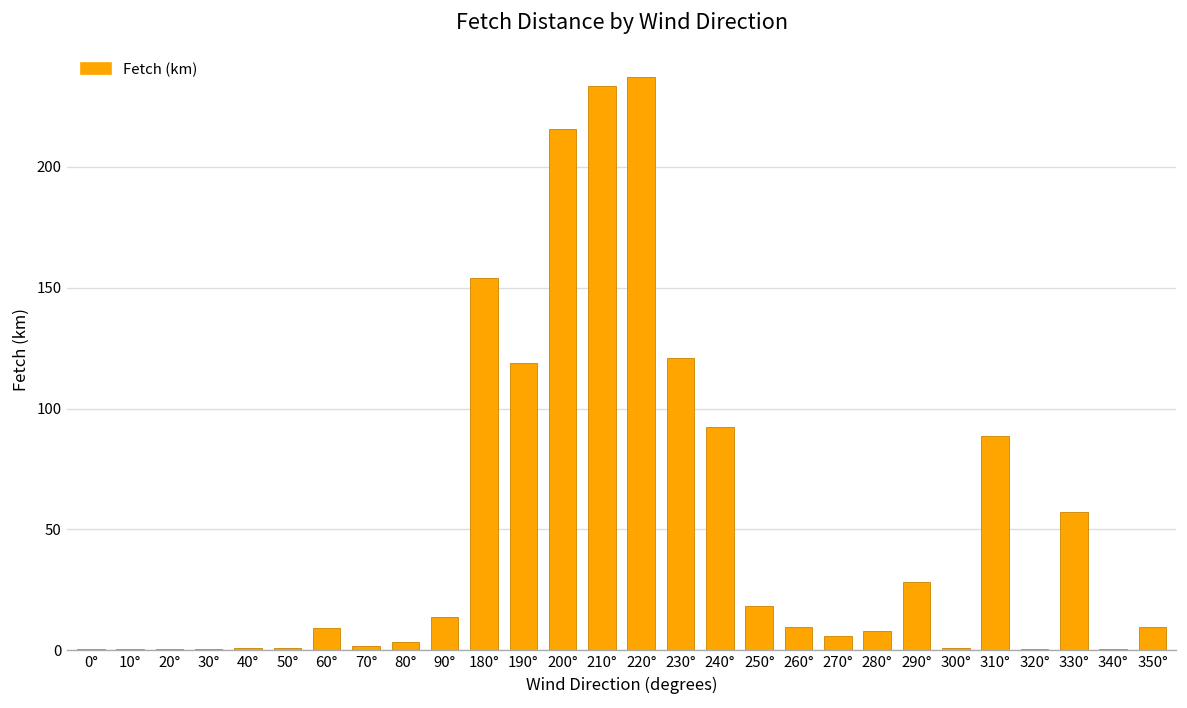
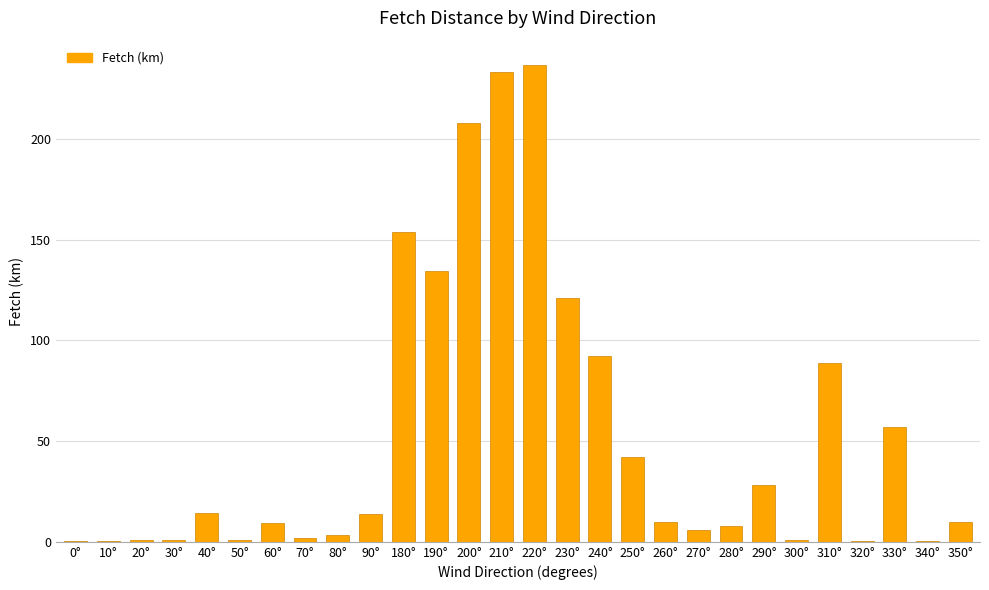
40°: 1 -> 14
190°: 119 -> 134
200°: 216 -> 208
250°: 18 -> 42
